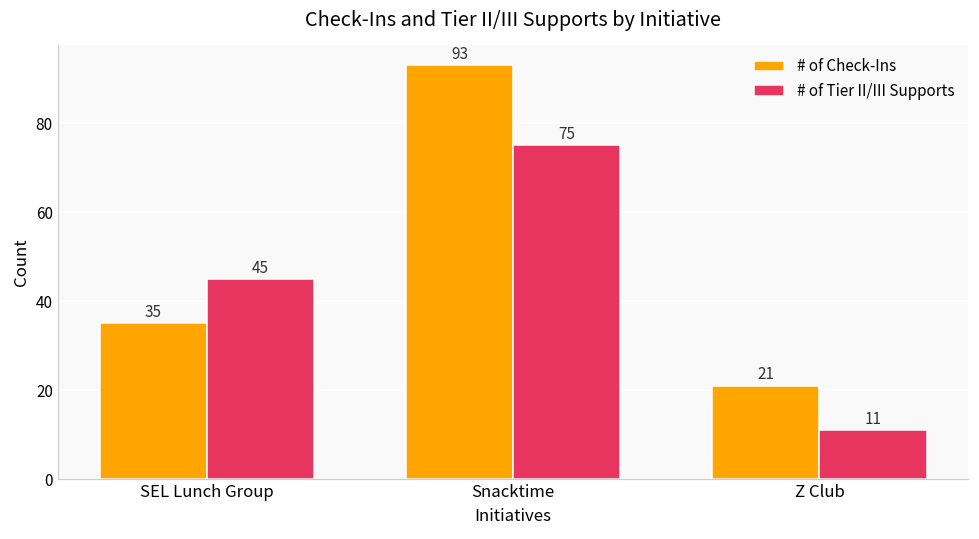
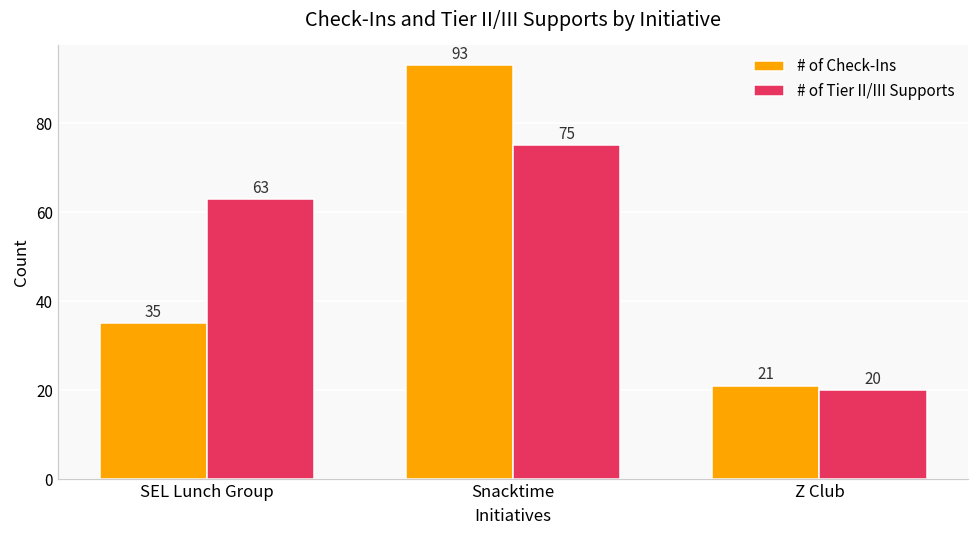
# of Tier II/III Supports, SEL Lunch Group: 45 -> 63
# of Tier II/III Supports, Z Club: 11 -> 20
